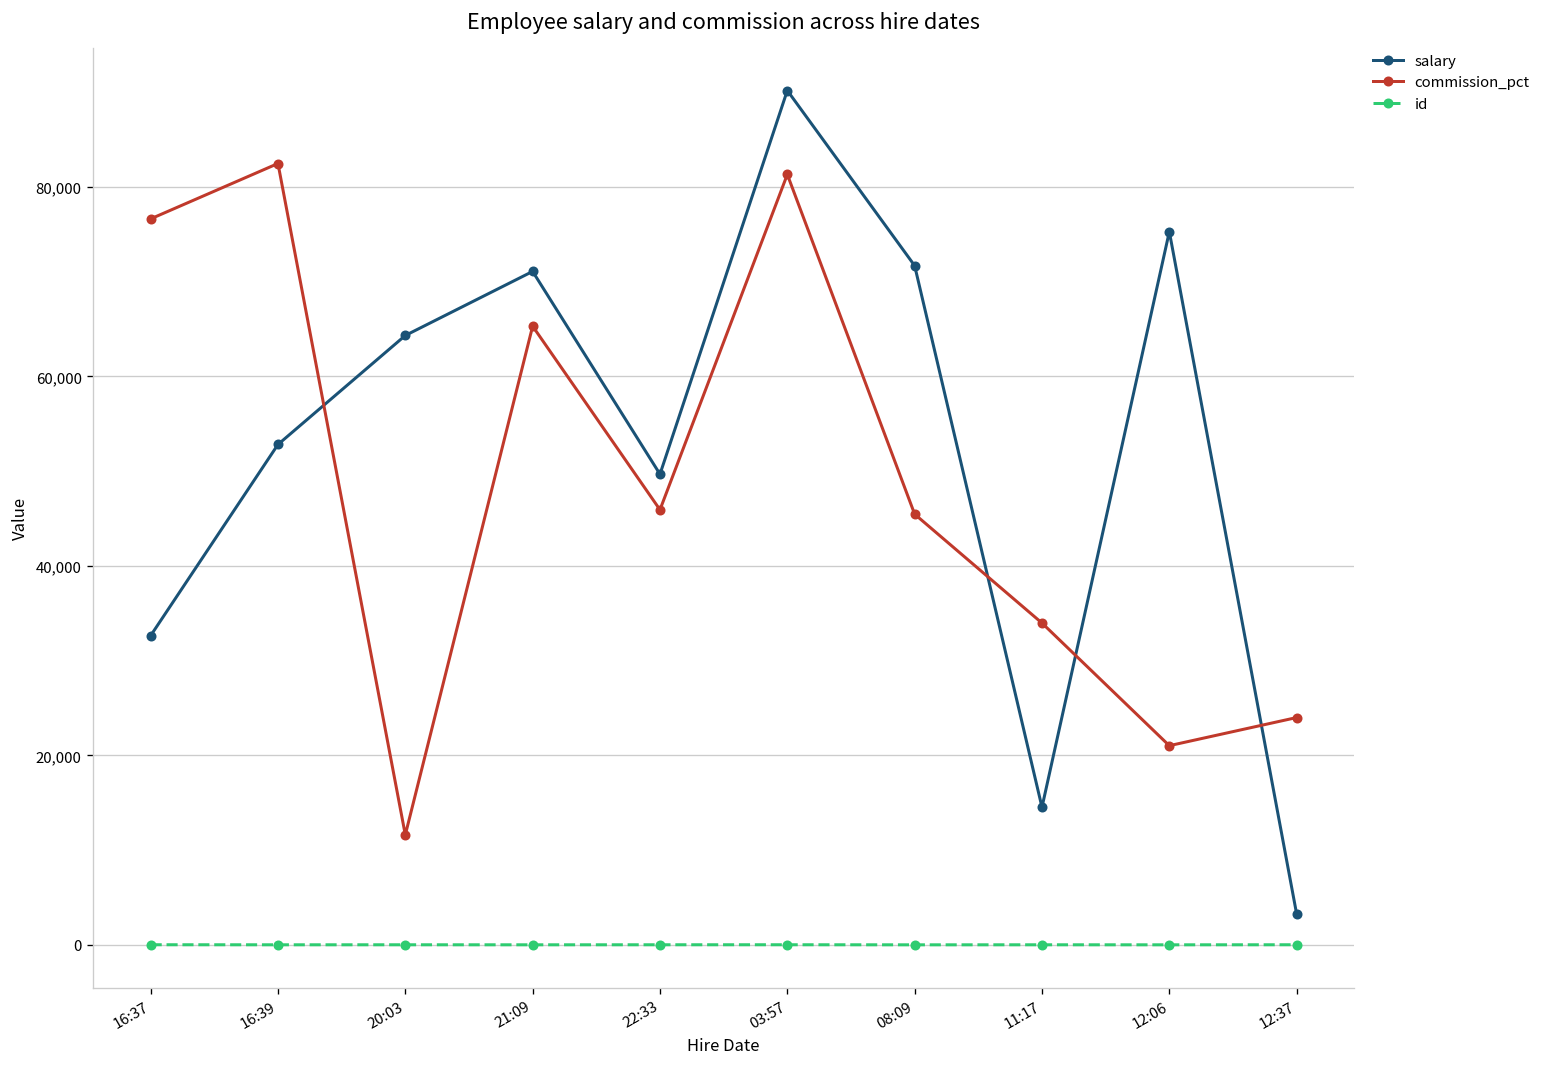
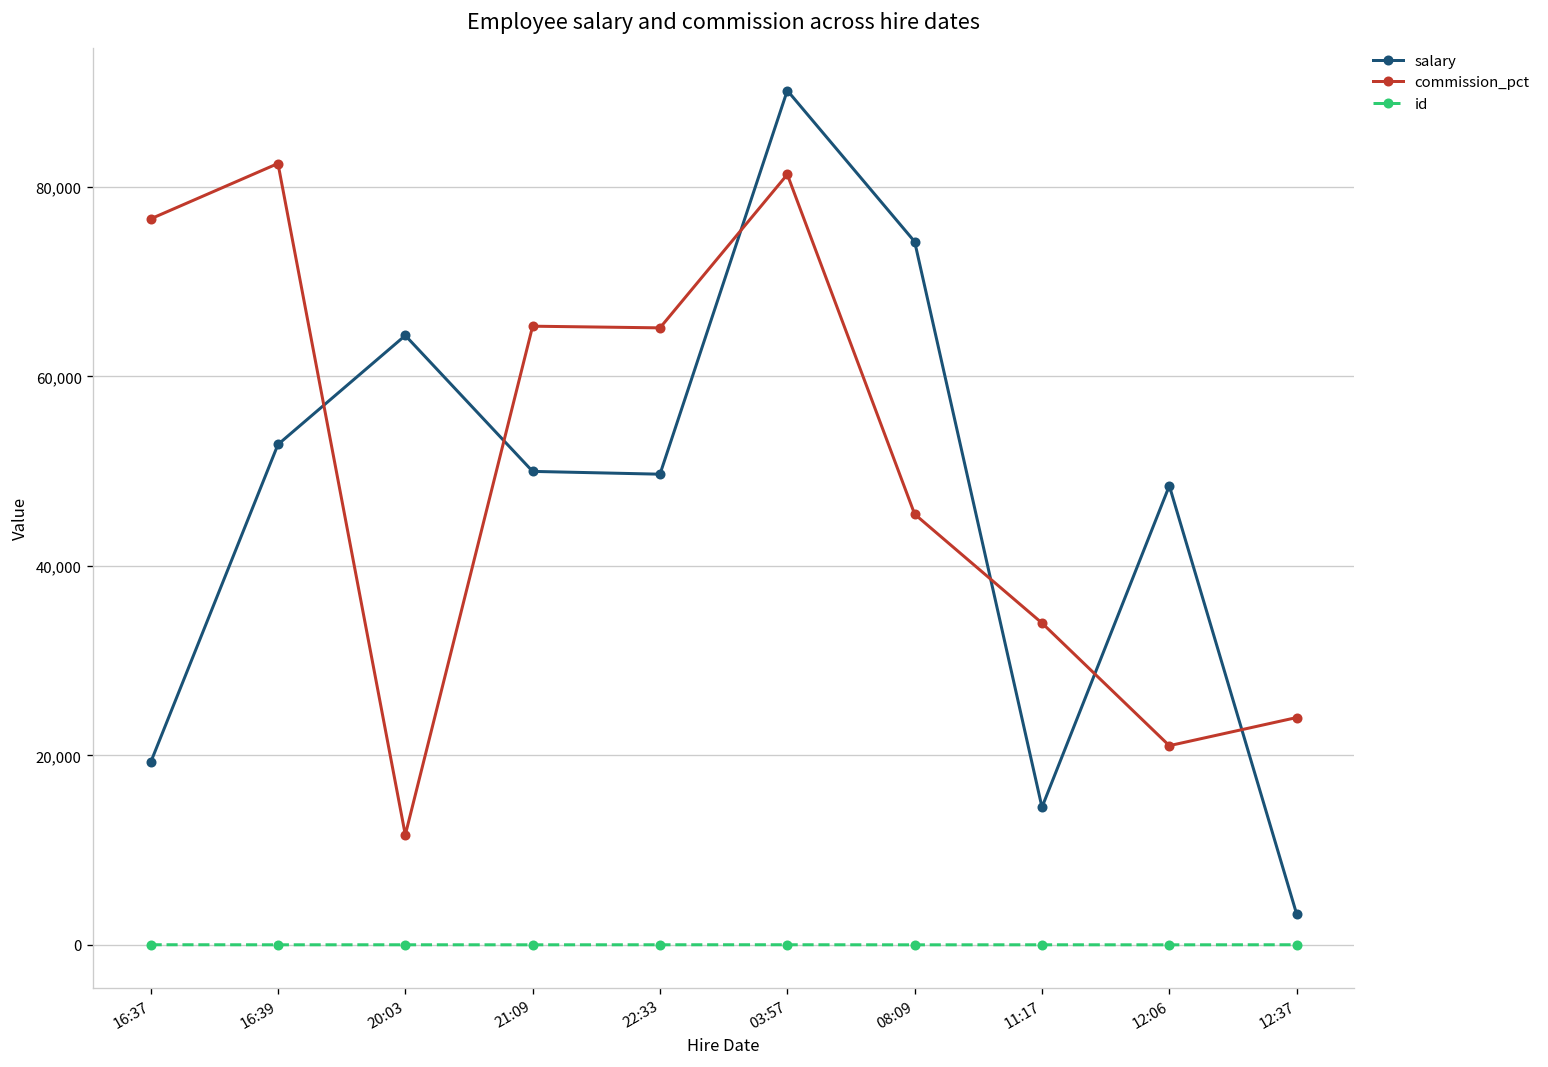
salary, 16:37: 33,000 -> 19,000
salary, 21:09: 71,000 -> 50,000
commission_pct, 22:33: 46,000 -> 65,000
salary, 08:09: 72,000 -> 74,000
salary, 12:06: 75,000 -> 48,000
